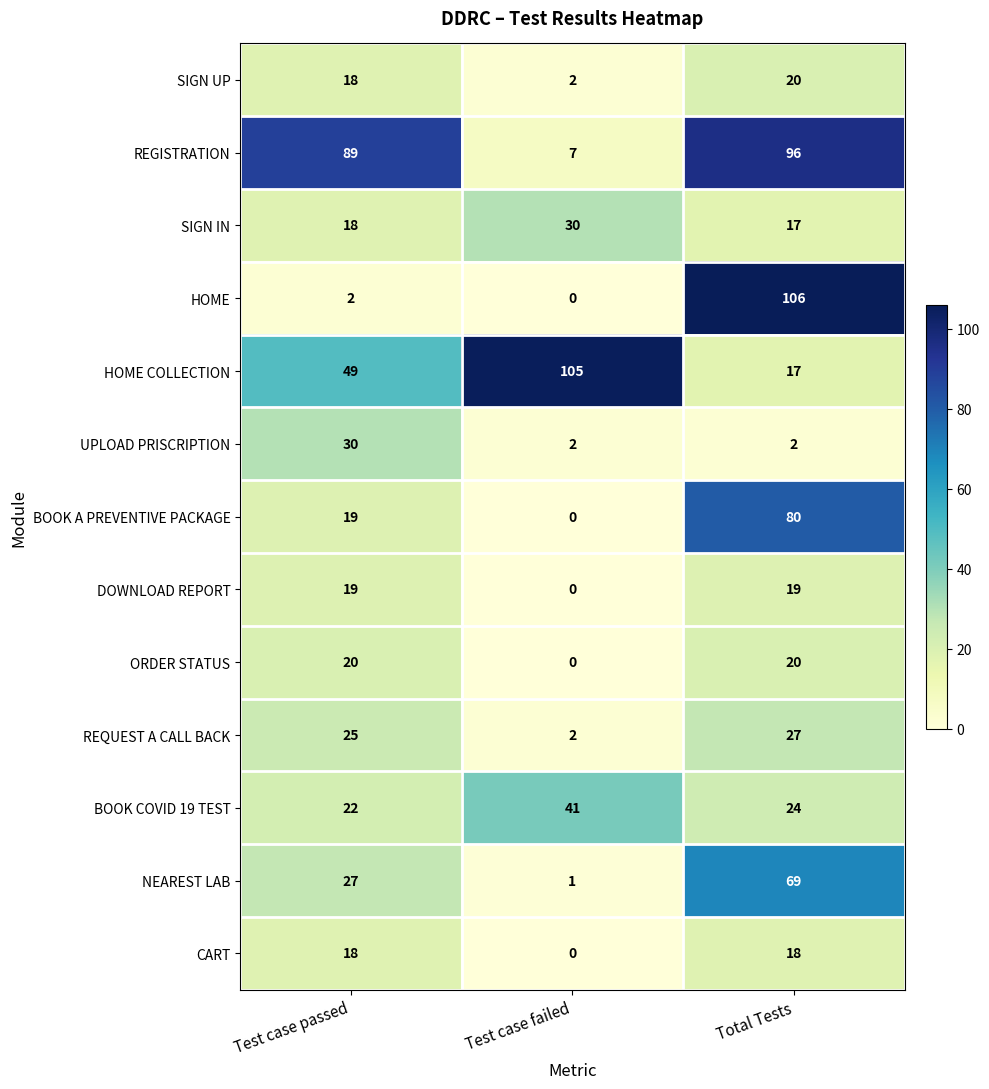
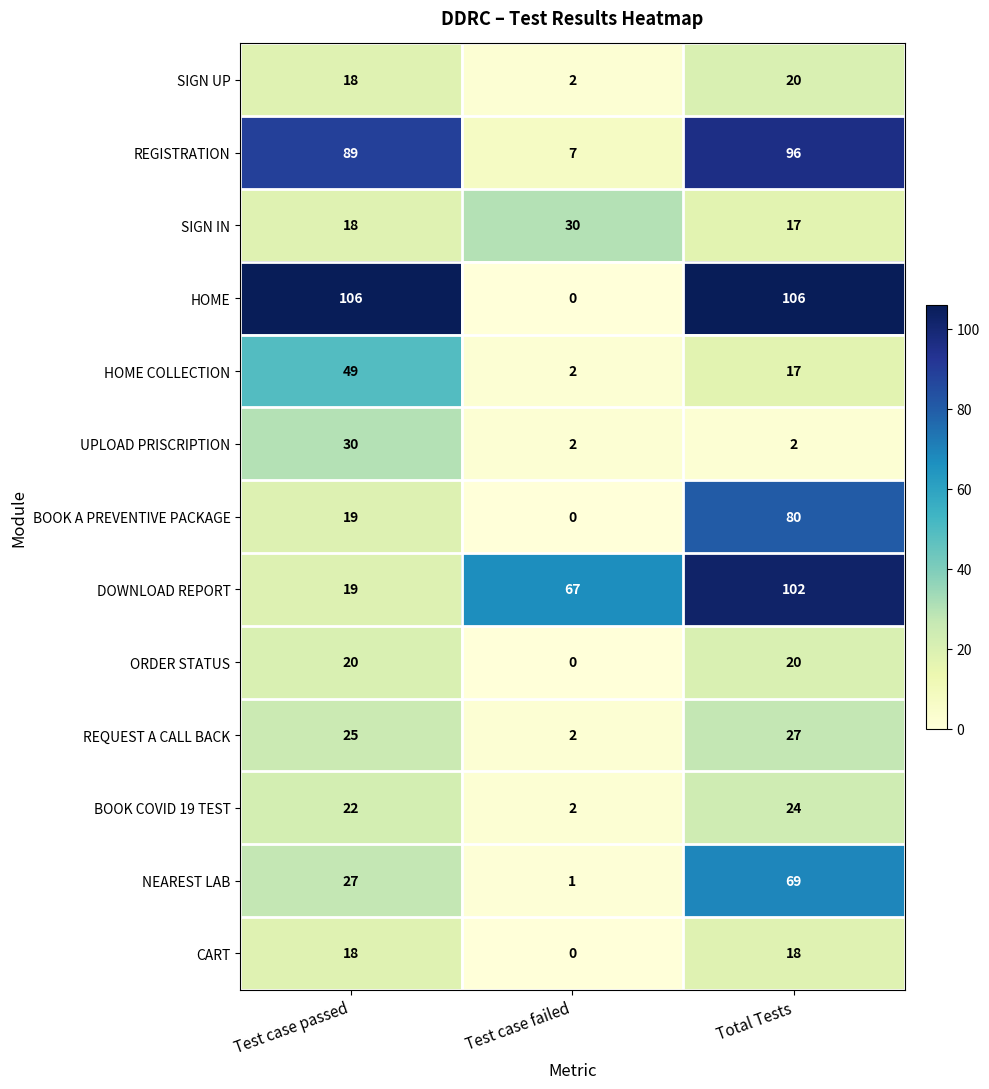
HOME, Test case passed: 2 -> 106
HOME COLLECTION, Test case failed: 105 -> 2
DOWNLOAD REPORT, Test case failed: 0 -> 67
DOWNLOAD REPORT, Total Tests: 19 -> 102
BOOK COVID 19 TEST, Test case failed: 41 -> 2
